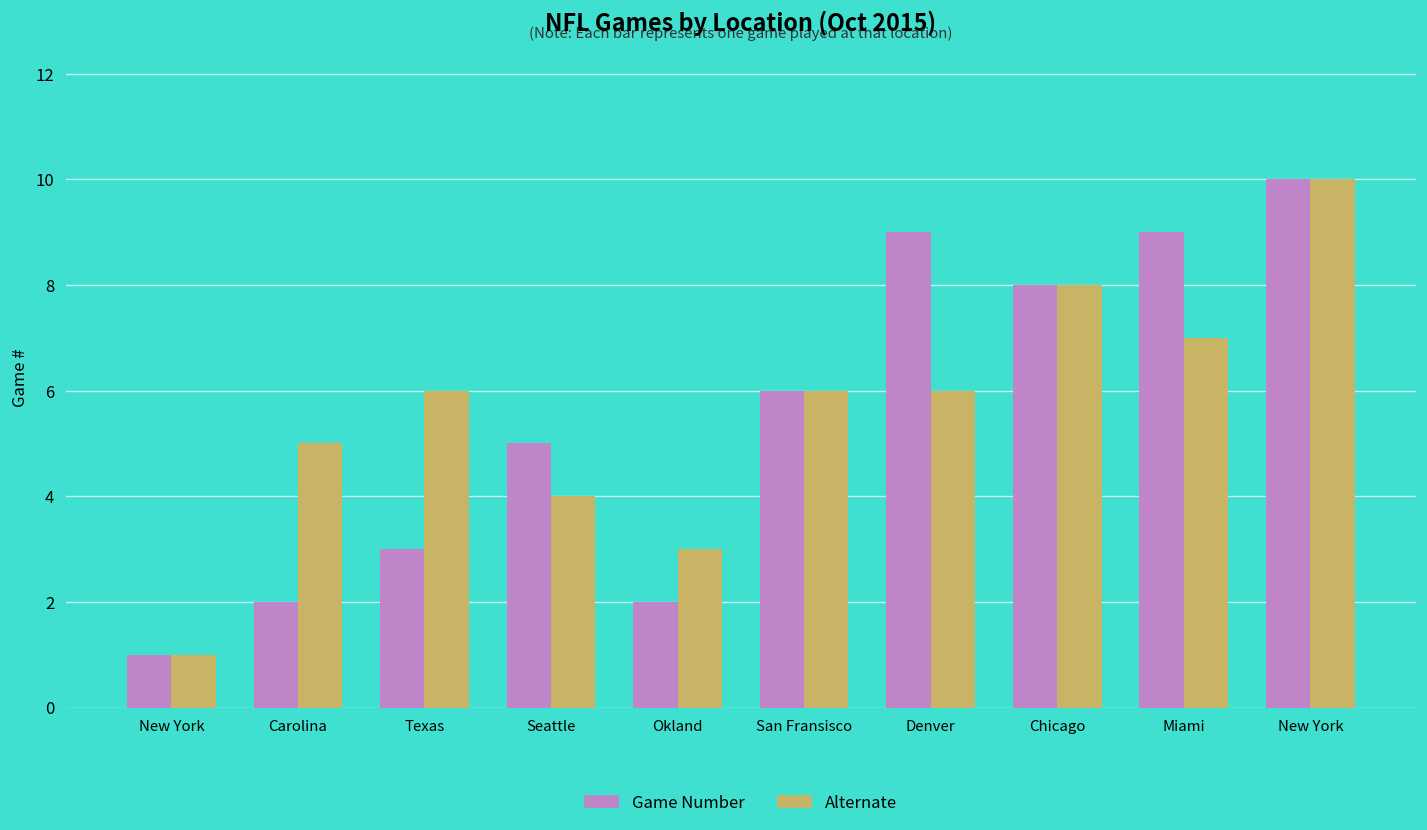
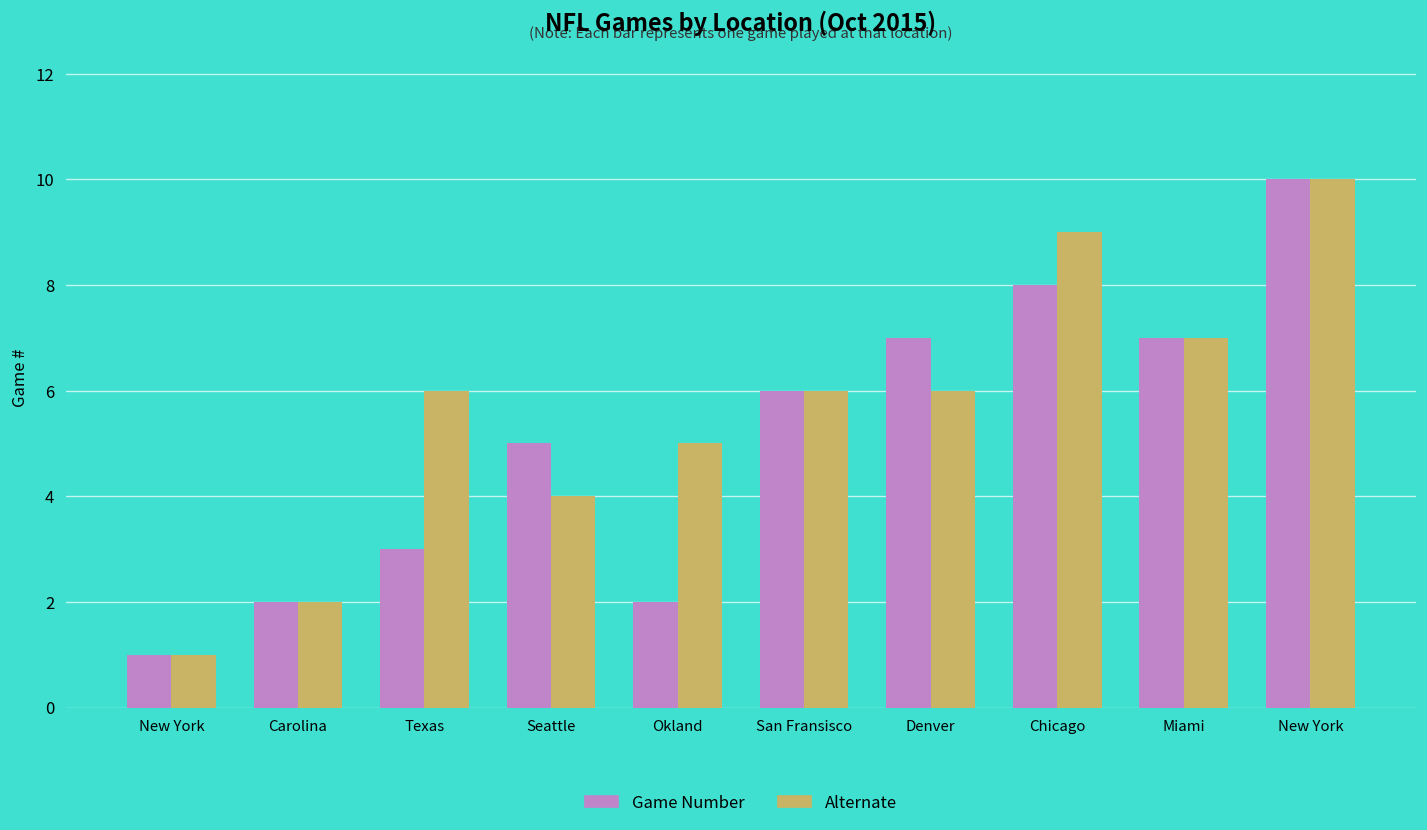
Alternate, Carolina: 5 -> 2
Alternate, Okland: 3 -> 5
Game Number, Denver: 9 -> 7
Alternate, Chicago: 8 -> 9
Game Number, Miami: 9 -> 7
